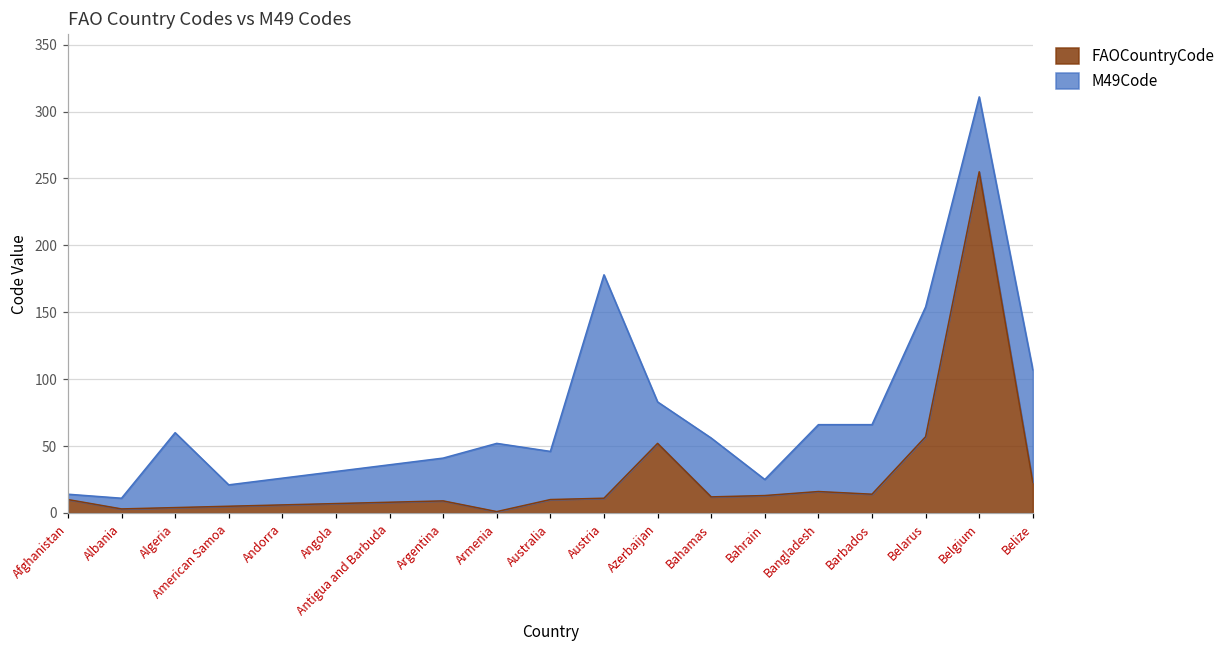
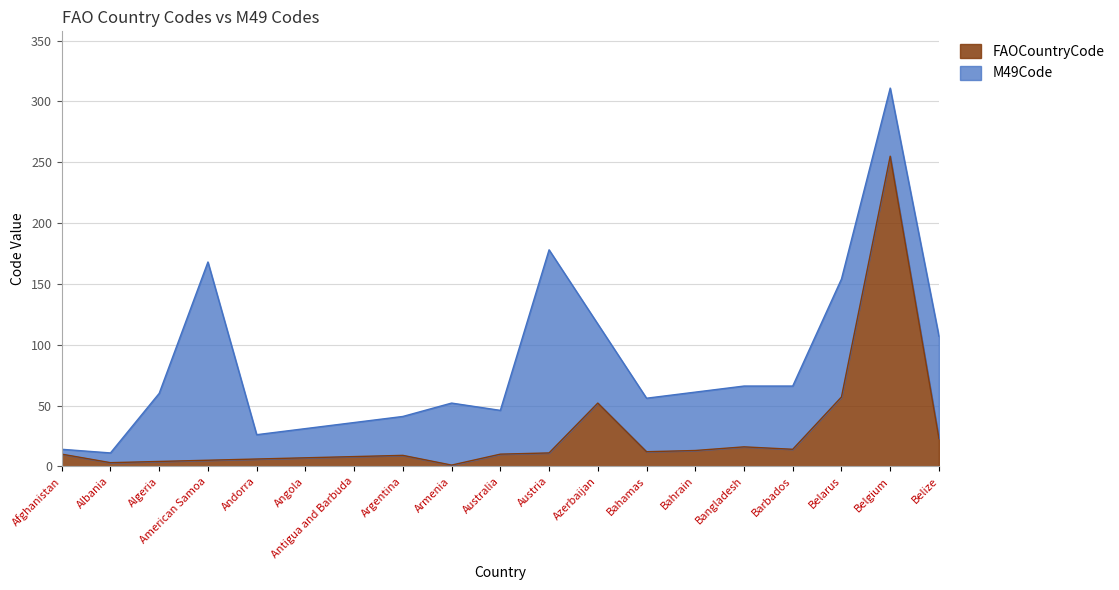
M49Code, American Samoa: 16 -> 163
M49Code, Azerbaijan: 31 -> 65
M49Code, Bahrain: 12 -> 48
